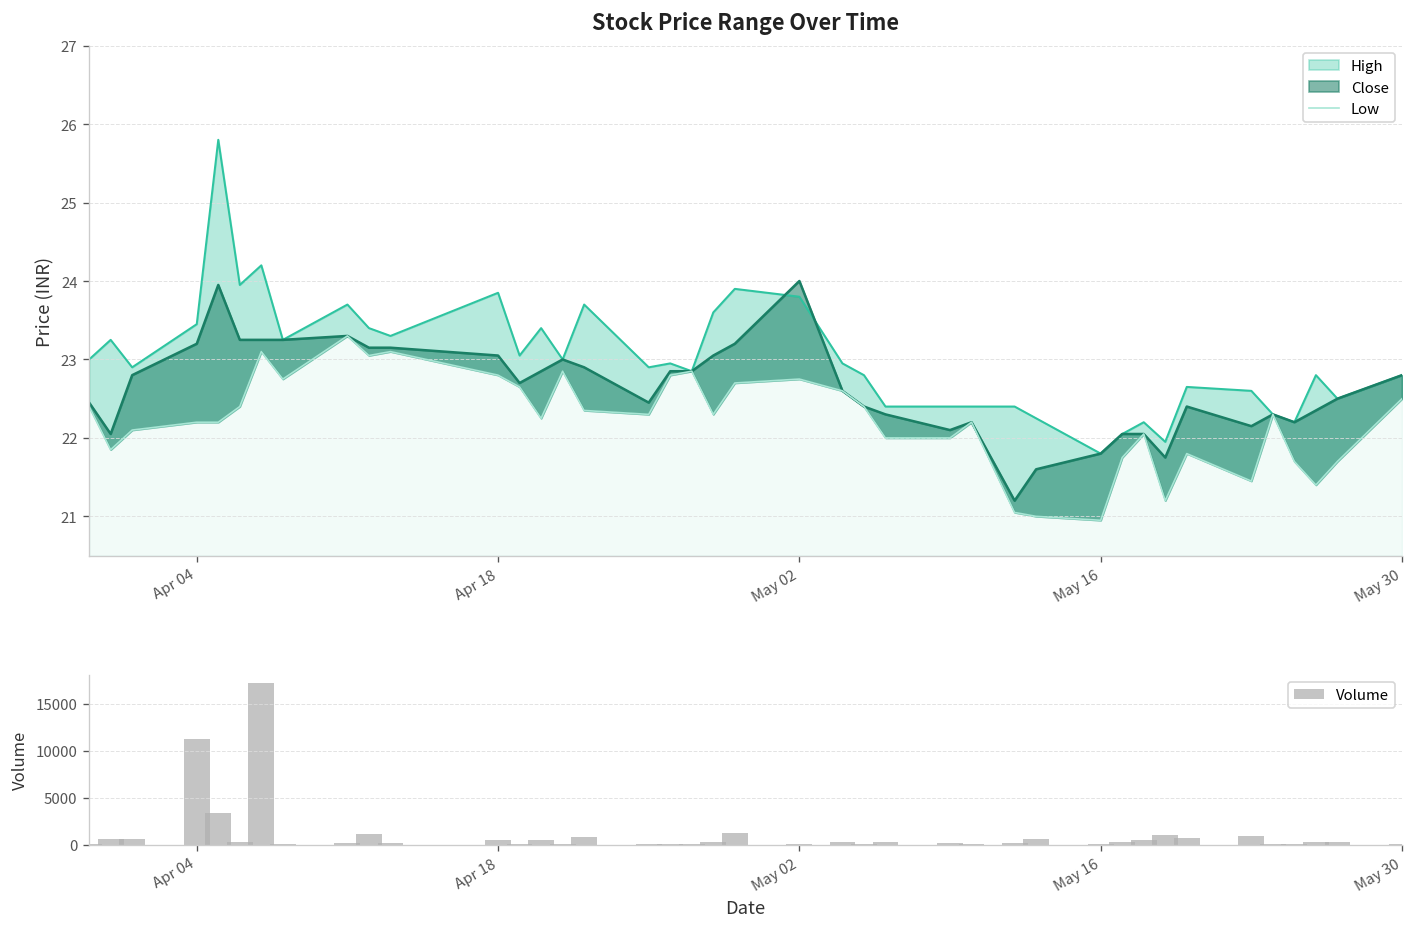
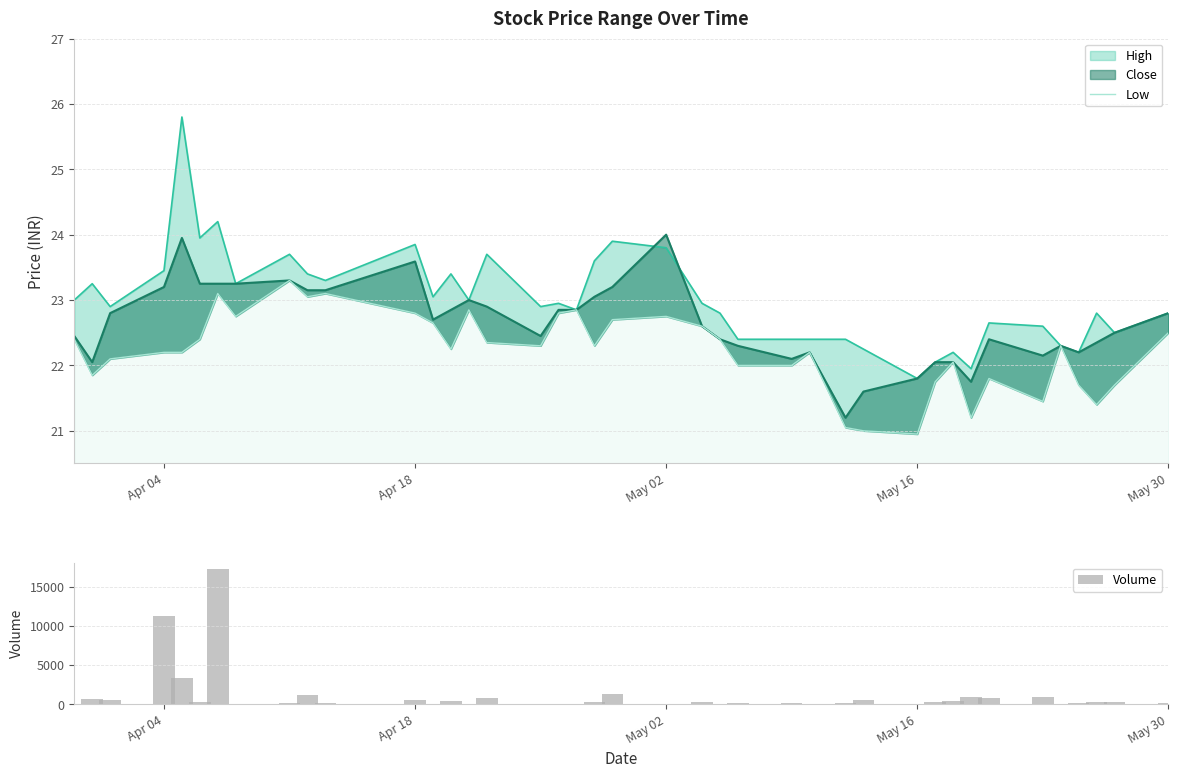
Stock Price Range Over Time, Close, Apr 18: 23.1 -> 23.6
